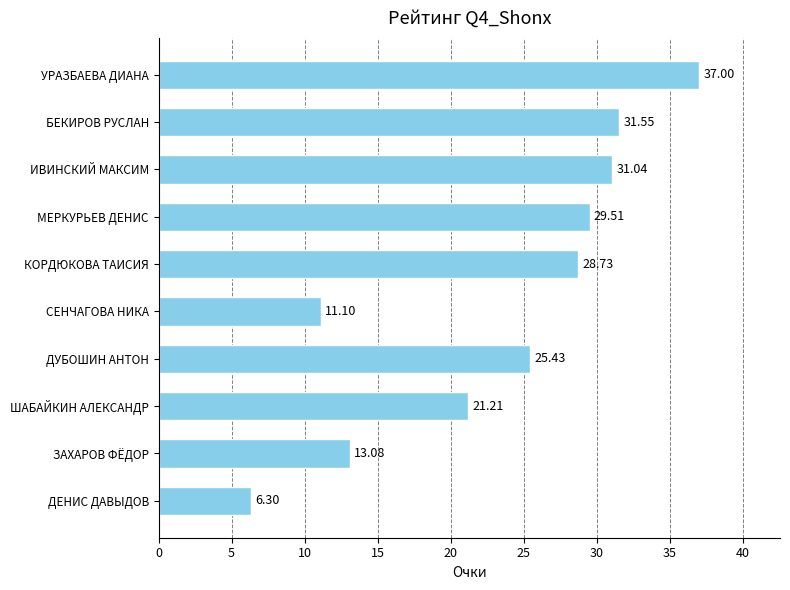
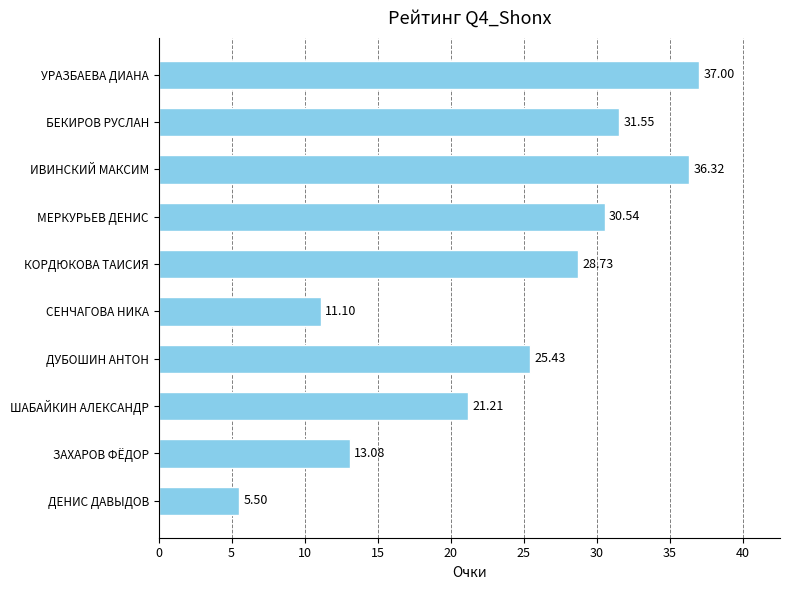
ИВИНСКИЙ МАКСИМ: 31.04 -> 36.32
МЕРКУРЬЕВ ДЕНИС: 29.51 -> 30.54
ДЕНИС ДАВЫДОВ: 6.30 -> 5.50
